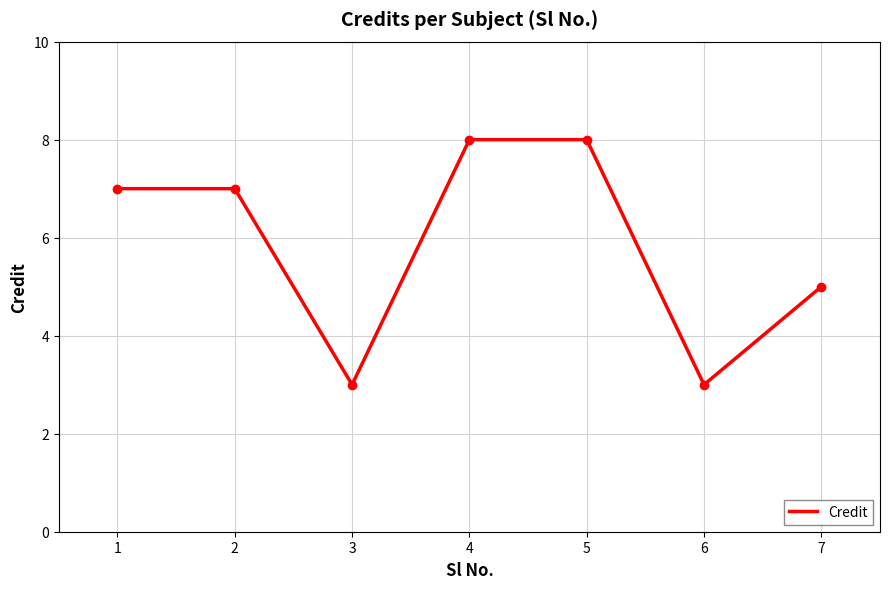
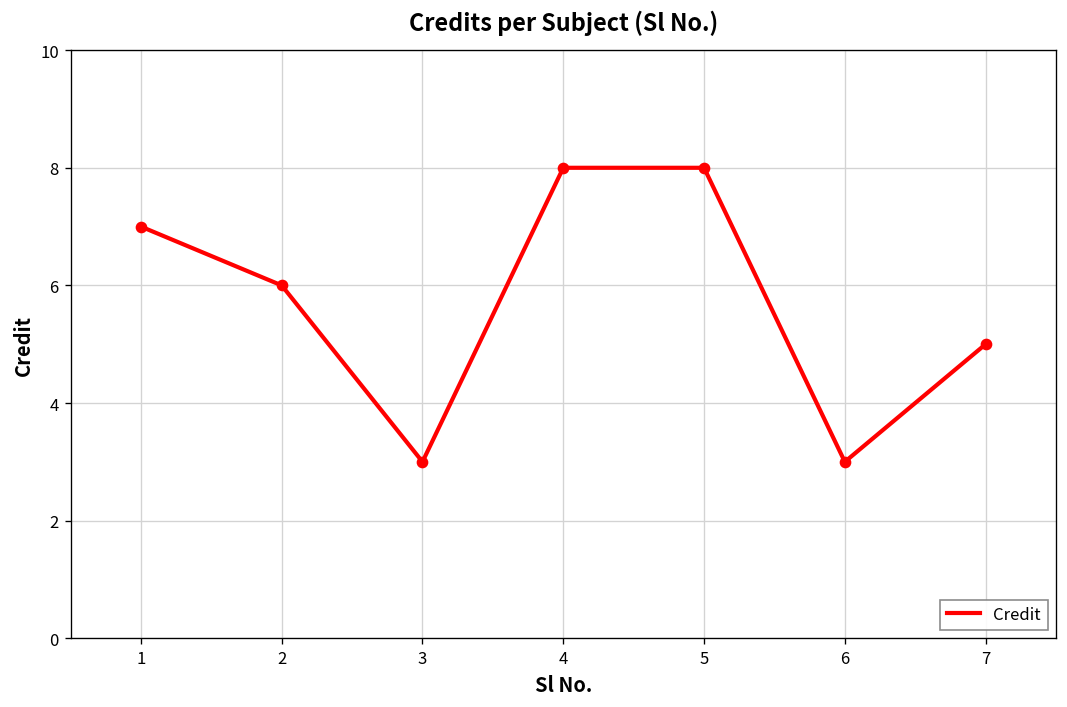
2: 7 -> 6
